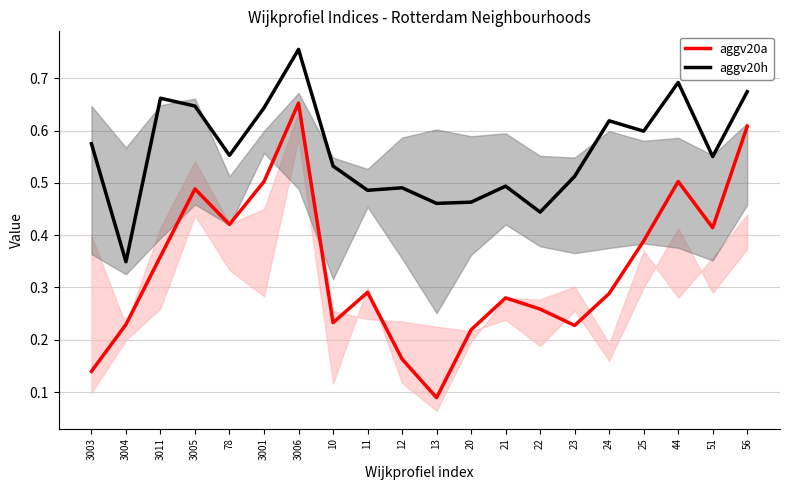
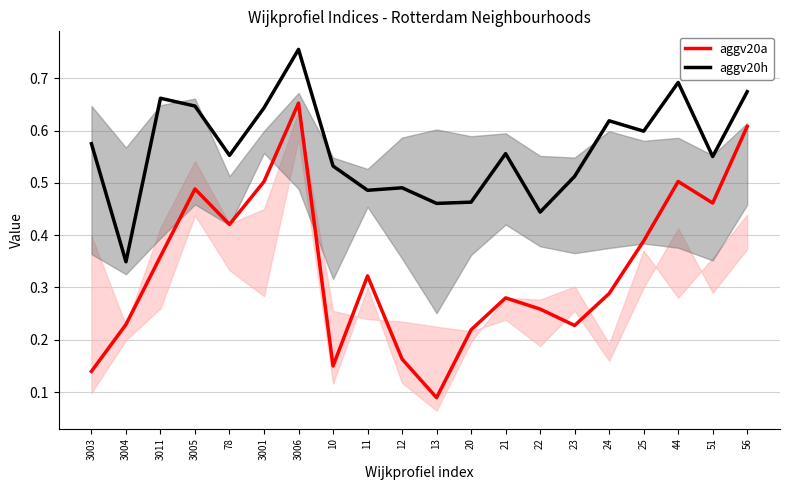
aggv20a, 10: 0.23 -> 0.15
aggv20a, 11: 0.29 -> 0.32
aggv20h, 21: 0.49 -> 0.56
aggv20a, 51: 0.41 -> 0.46
